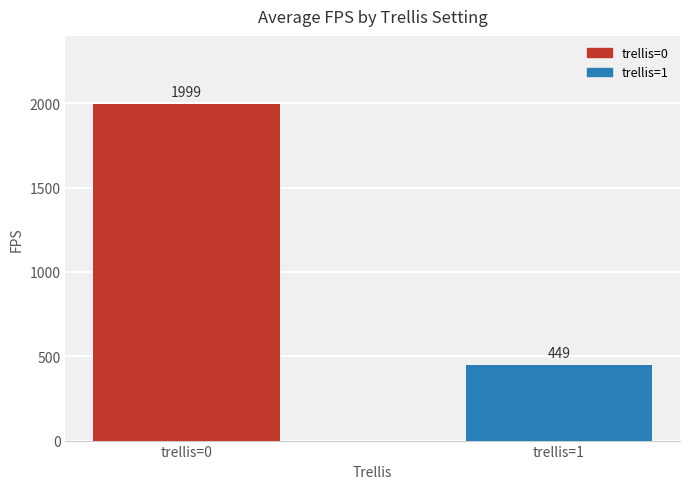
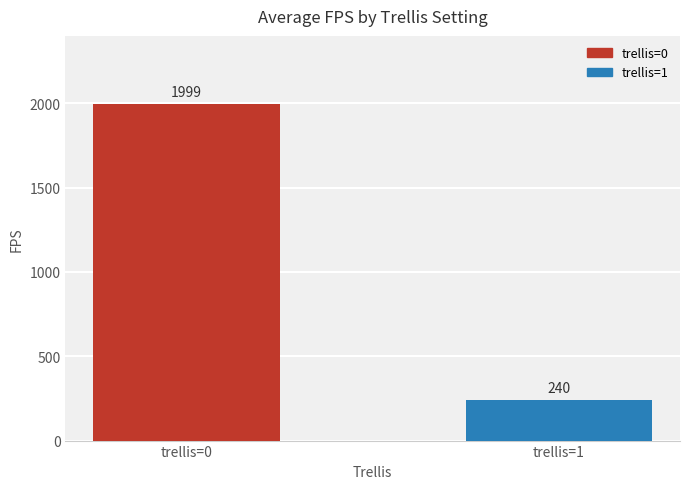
trellis=1: 449 -> 240
